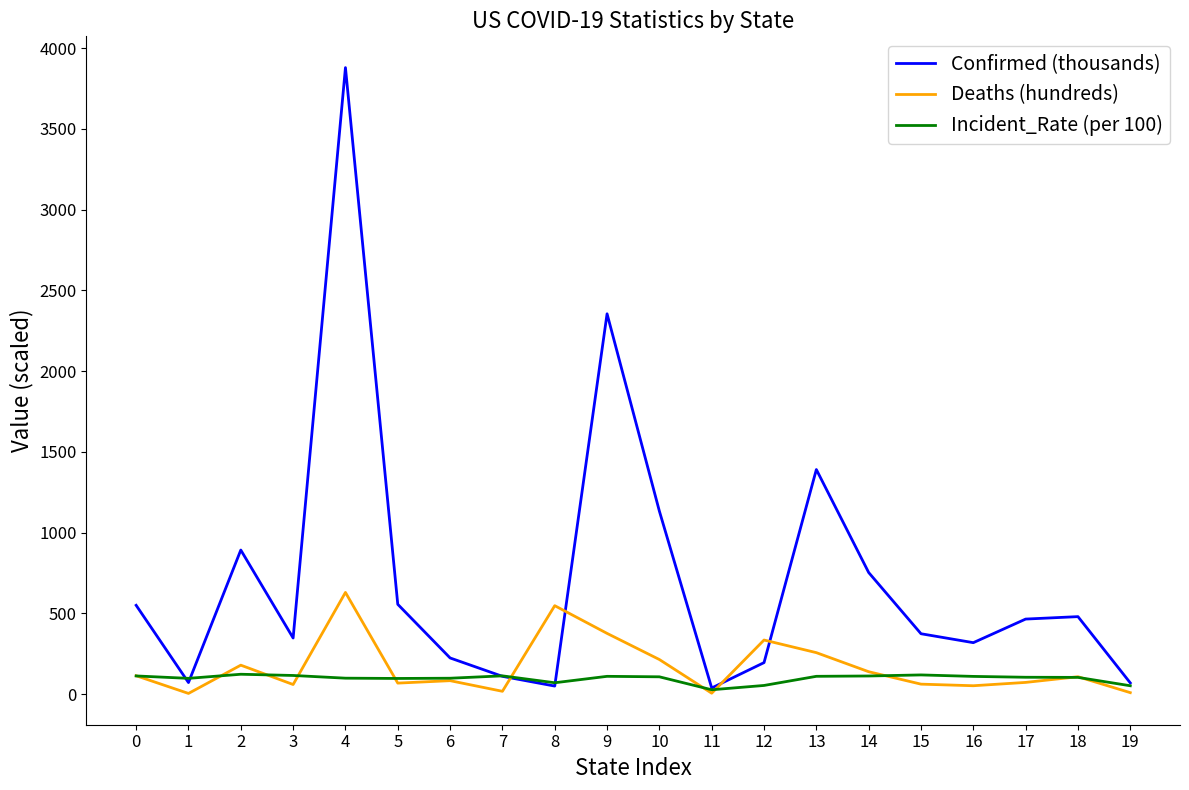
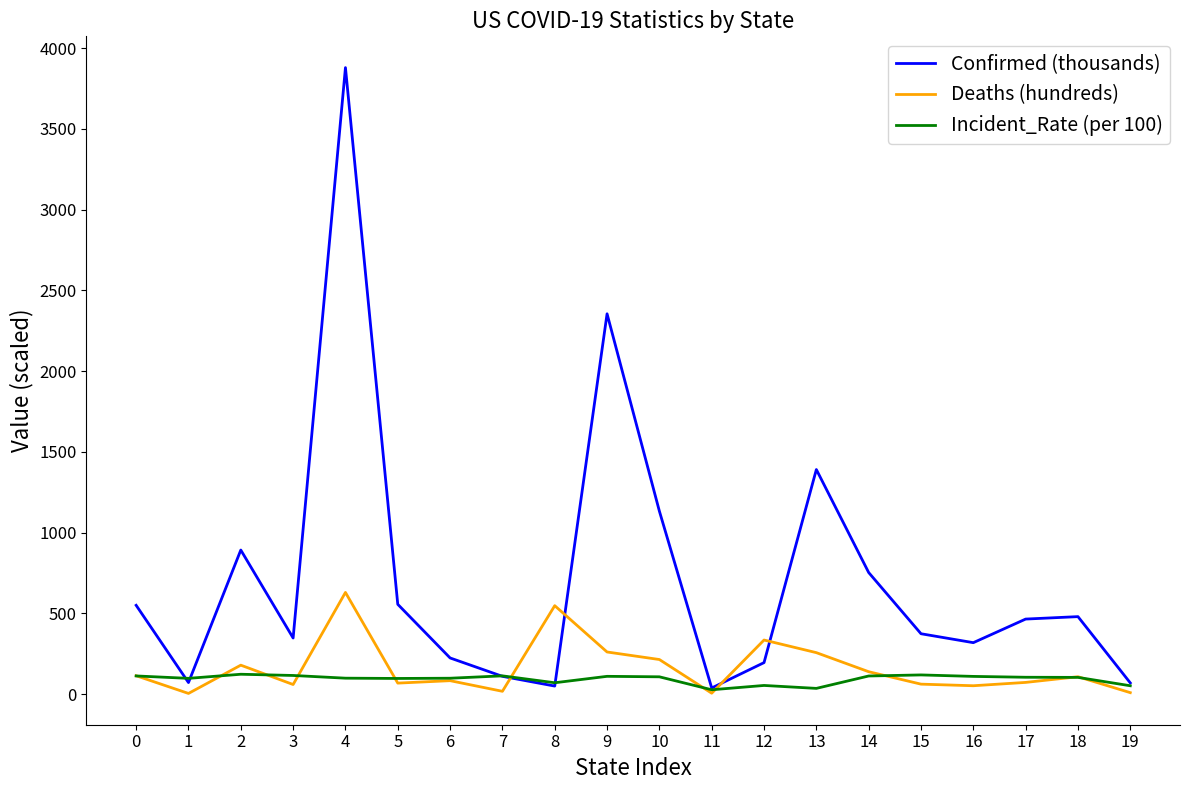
Deaths (hundreds), 9: 380 -> 260
Incident_Rate (per 100), 13: 110 -> 40
